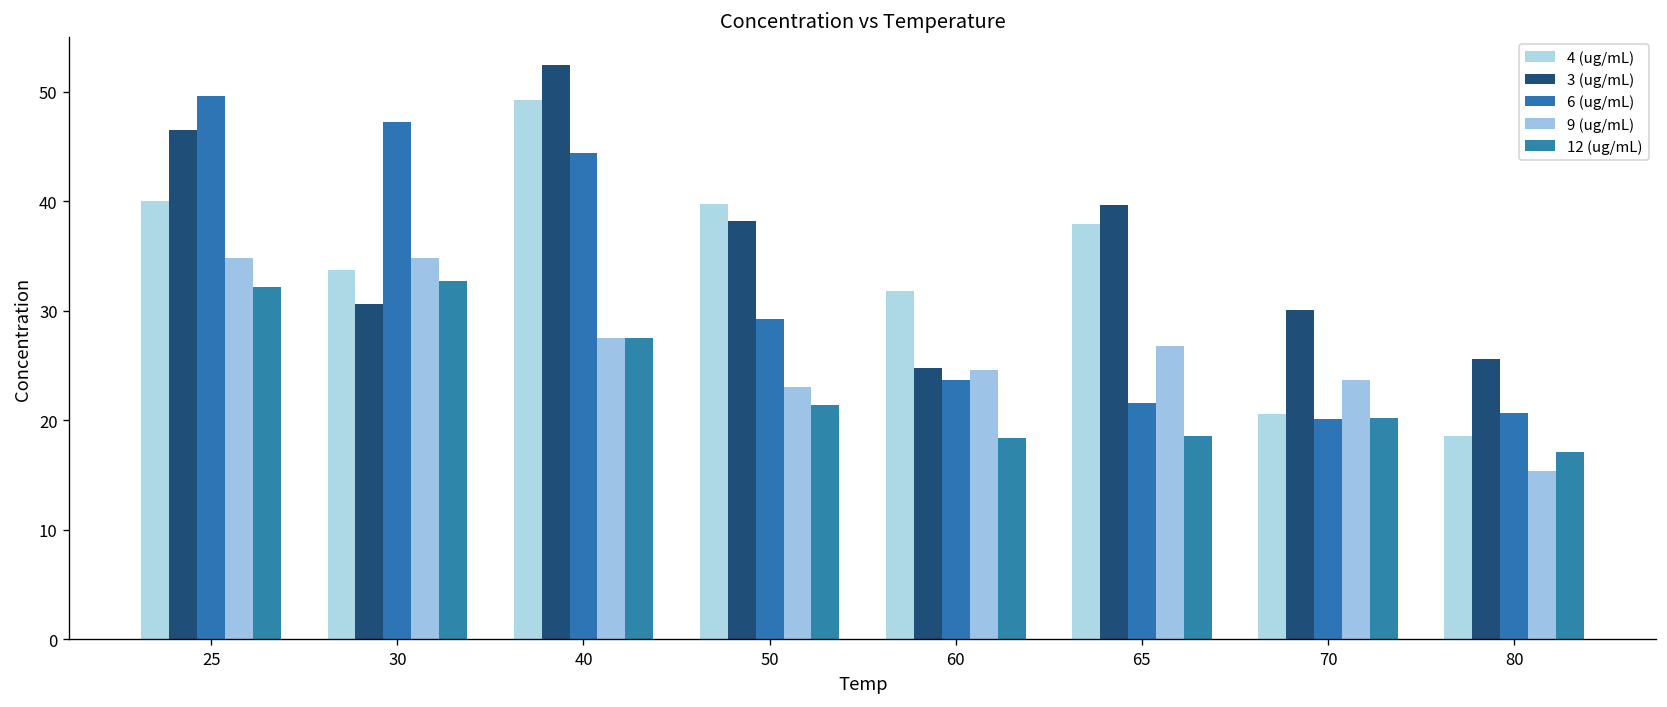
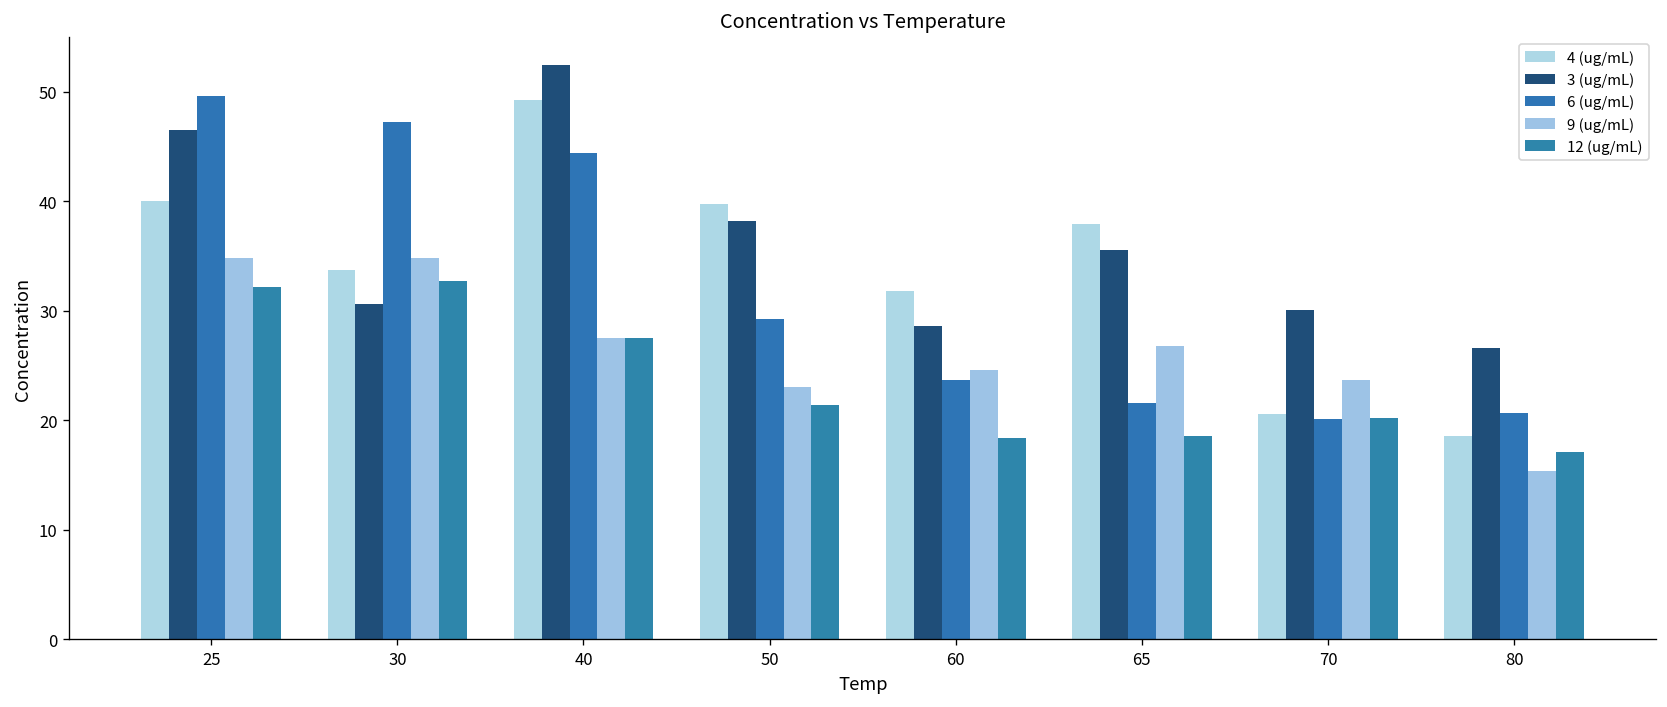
3 (ug/mL), 60: 25 -> 29
3 (ug/mL), 65: 40 -> 36
3 (ug/mL), 80: 26 -> 27
